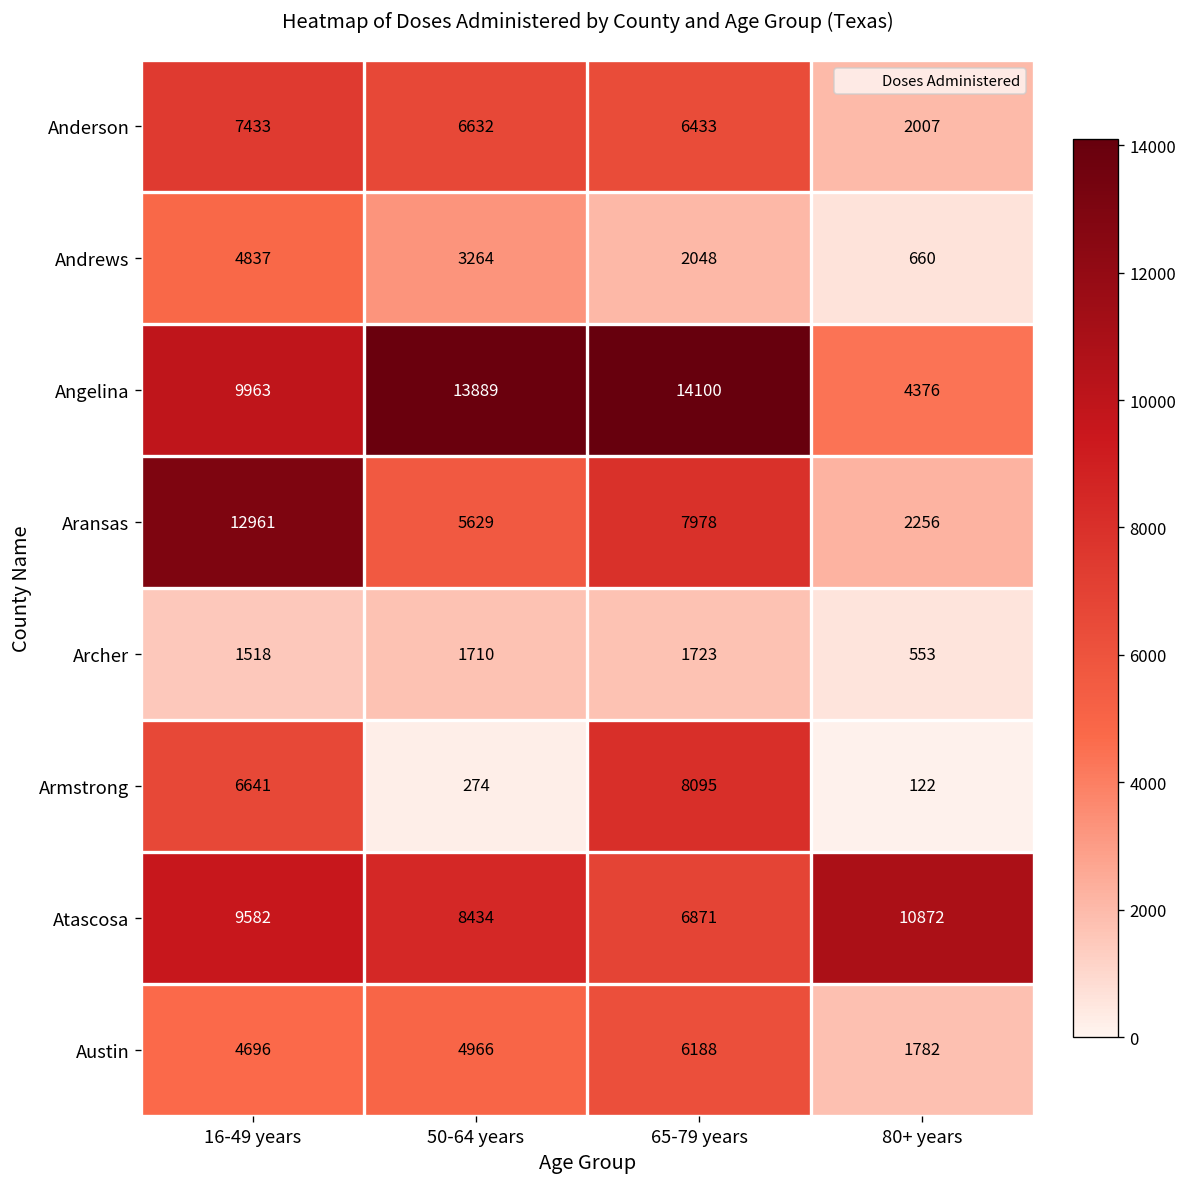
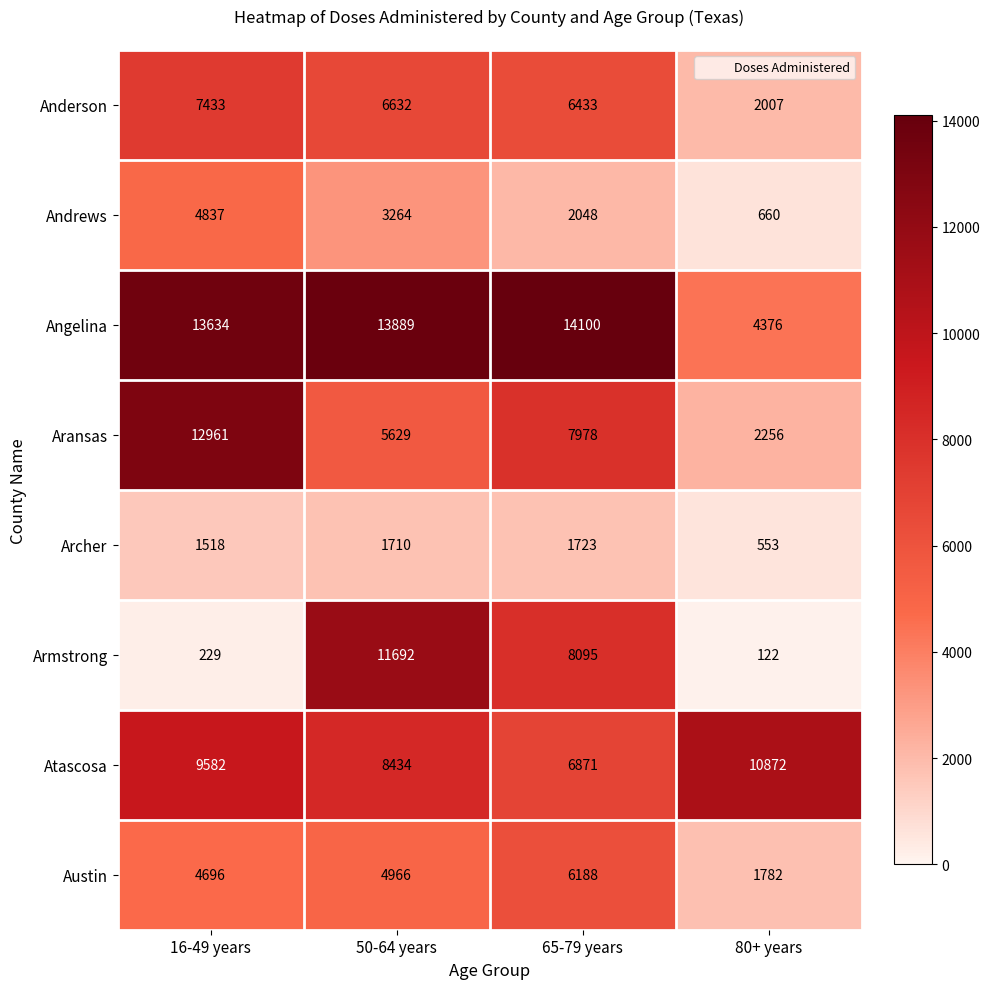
Angelina, 16-49 years: 9963 -> 13634
Armstrong, 16-49 years: 6641 -> 229
Armstrong, 50-64 years: 274 -> 11692
